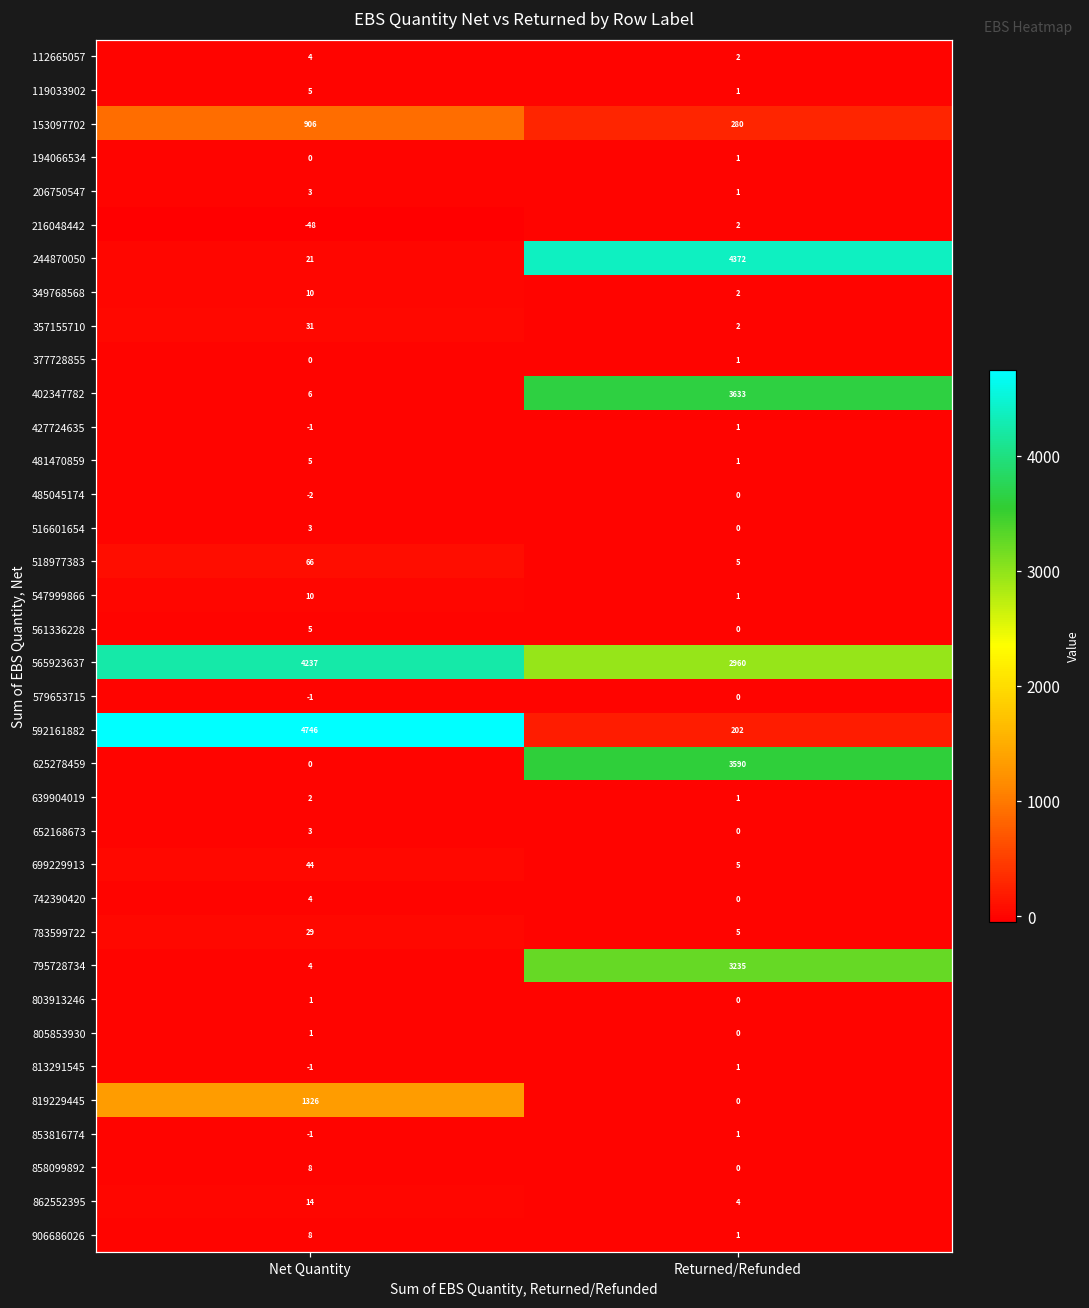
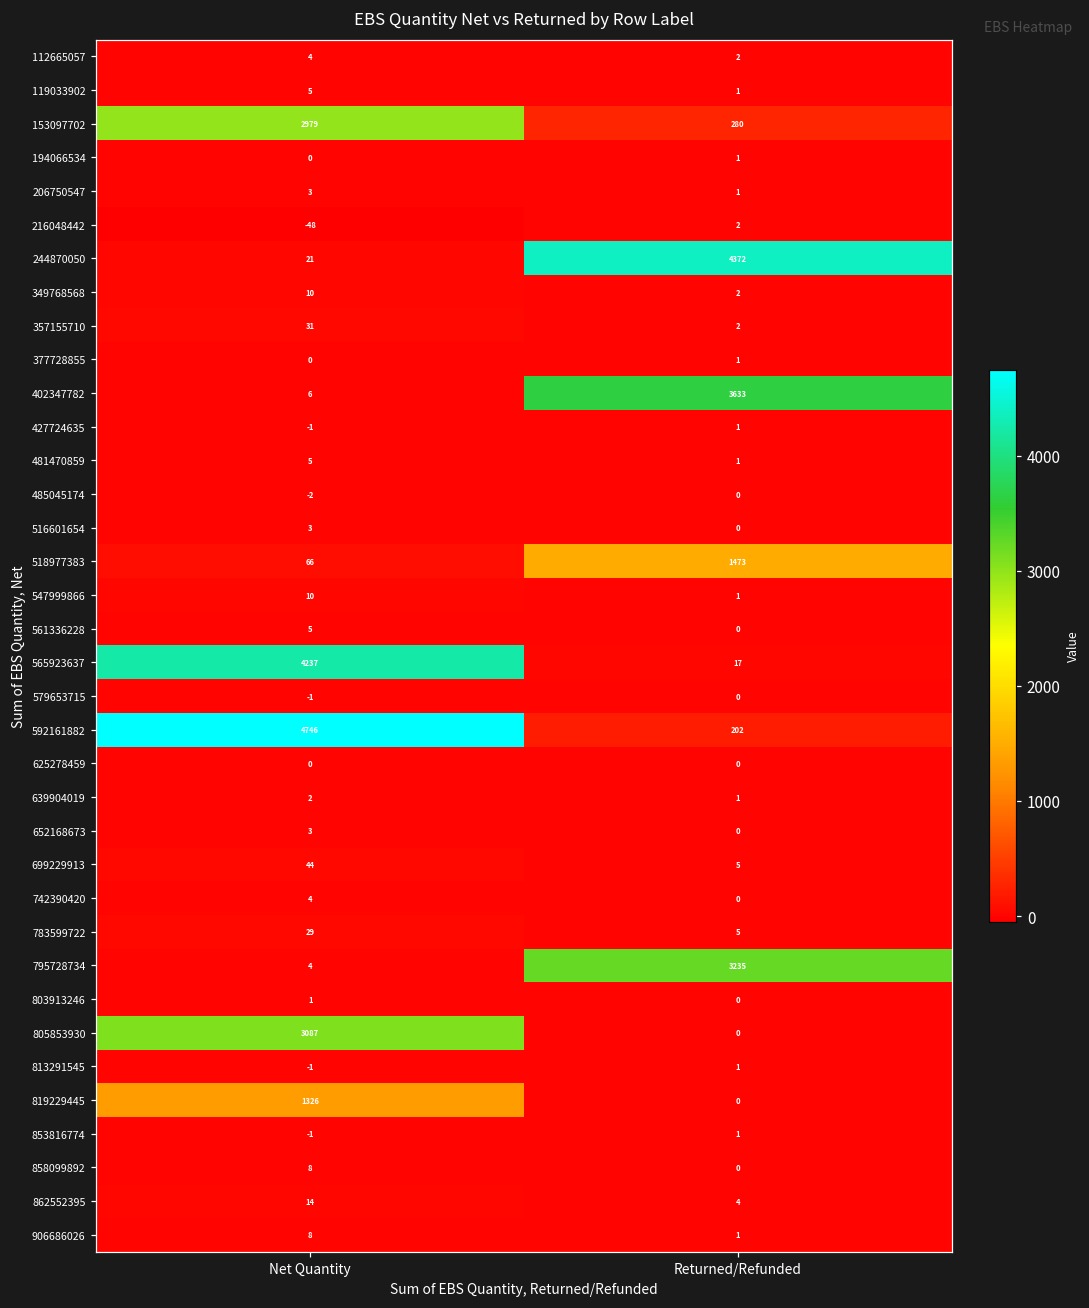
153097702, Net Quantity: 906 -> 2979
518977383, Returned/Refunded: 5 -> 1473
565923637, Returned/Refunded: 2960 -> 17
625278459, Returned/Refunded: 3590 -> 0
805853930, Net Quantity: 1 -> 3087
